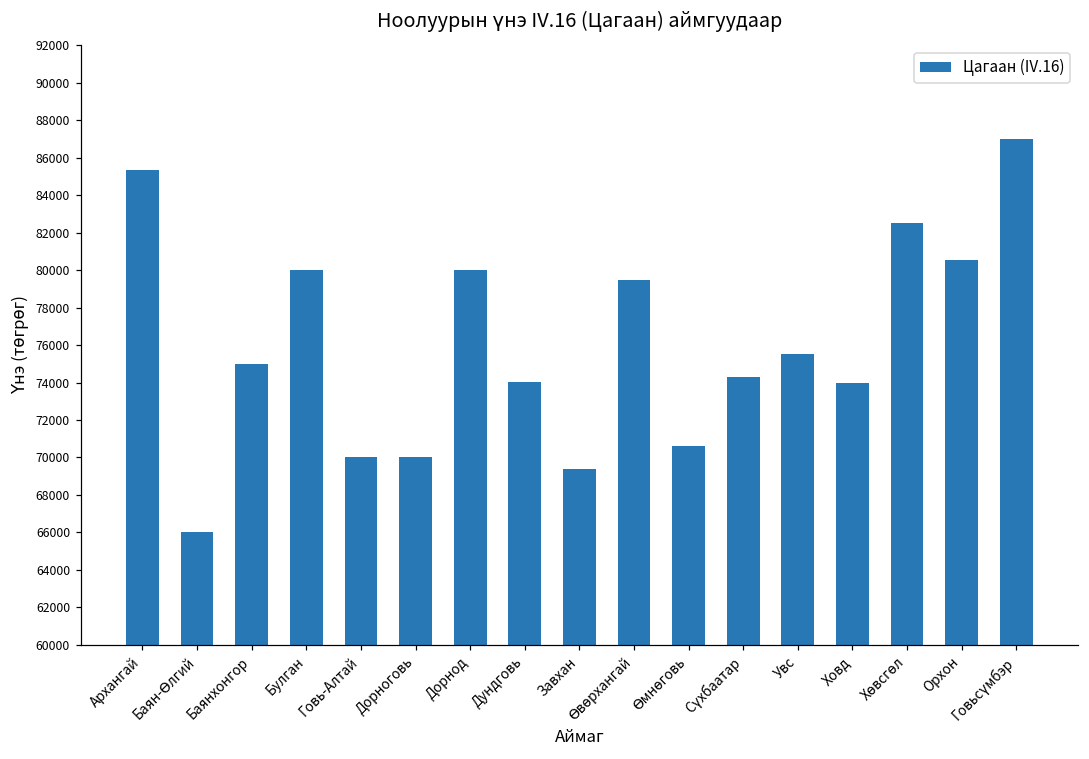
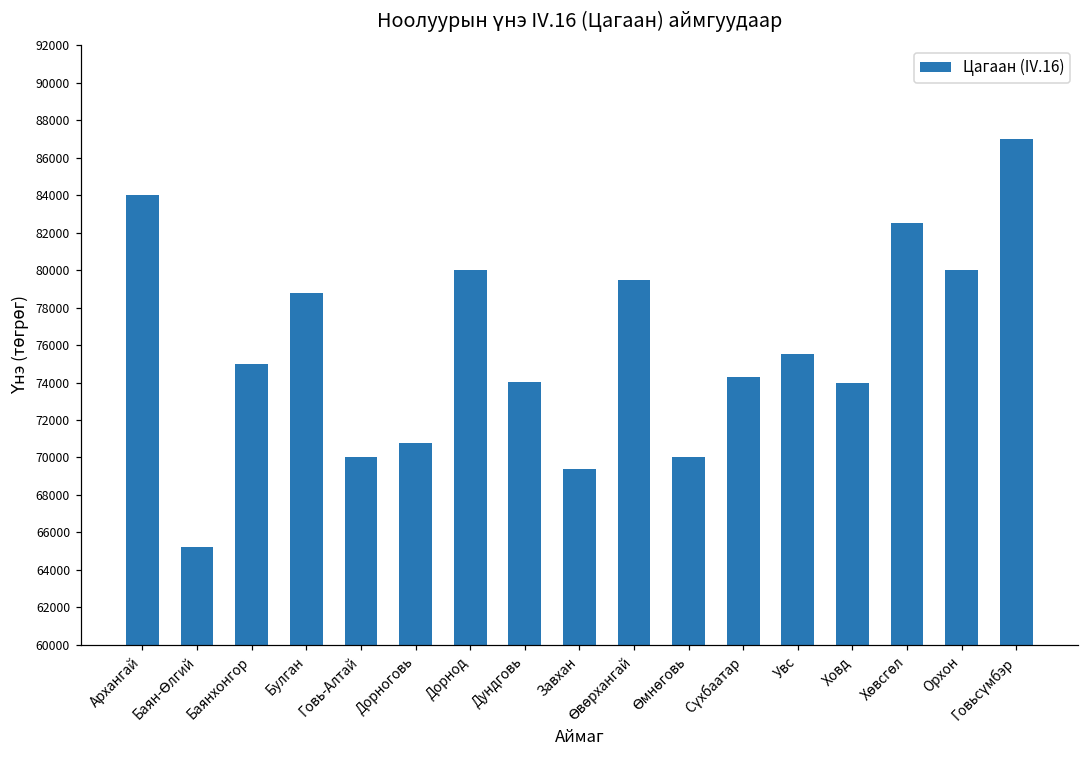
Архангай: 85400 -> 84000
Баян-Өлгий: 66000 -> 65200
Булган: 80000 -> 78800
Дорноговь: 70000 -> 70800
Өмнөговь: 70600 -> 70000
Орхон: 80500 -> 80000
